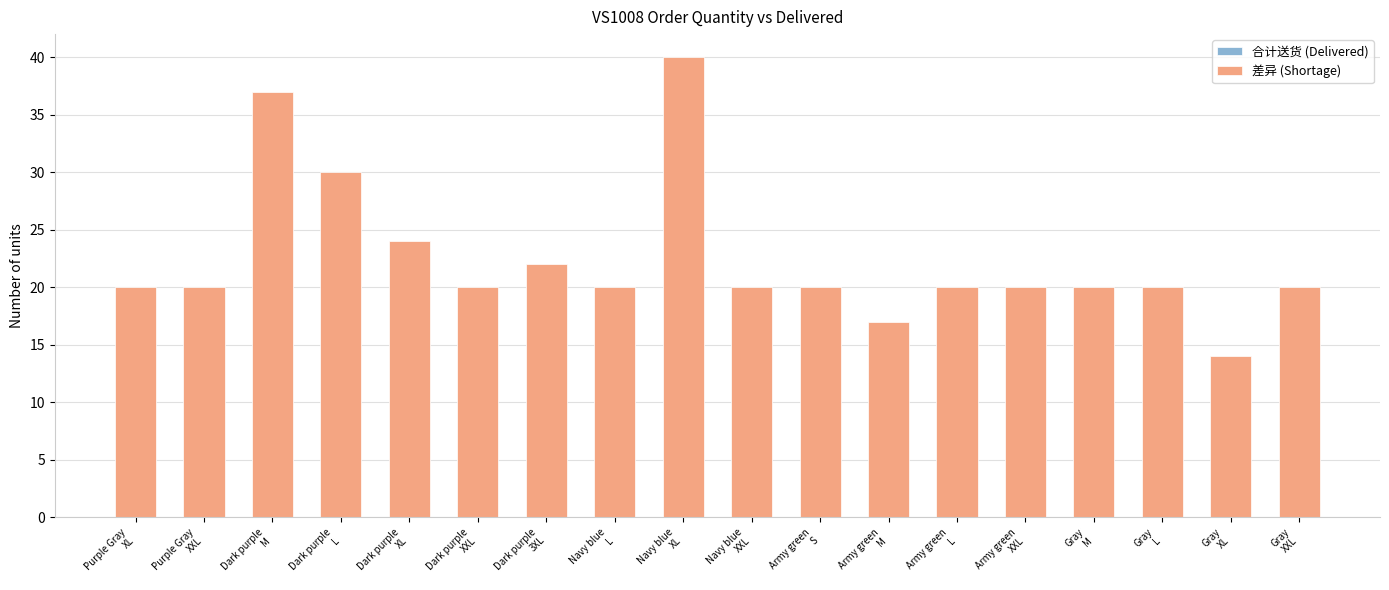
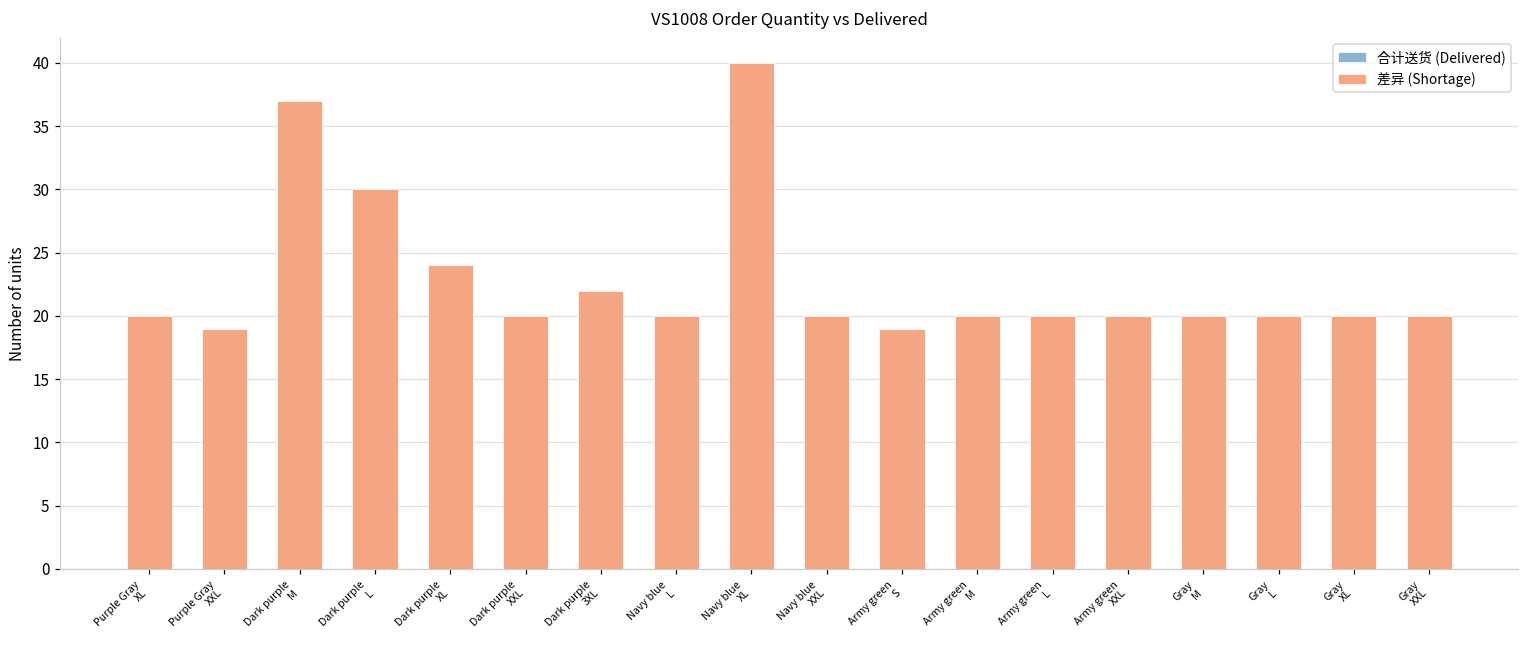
差异 (Shortage), Purple Gray XXL: 20 -> 19
差异 (Shortage), Army green S: 20 -> 19
差异 (Shortage), Army green M: 17 -> 20
差异 (Shortage), Gray XL: 14 -> 20
